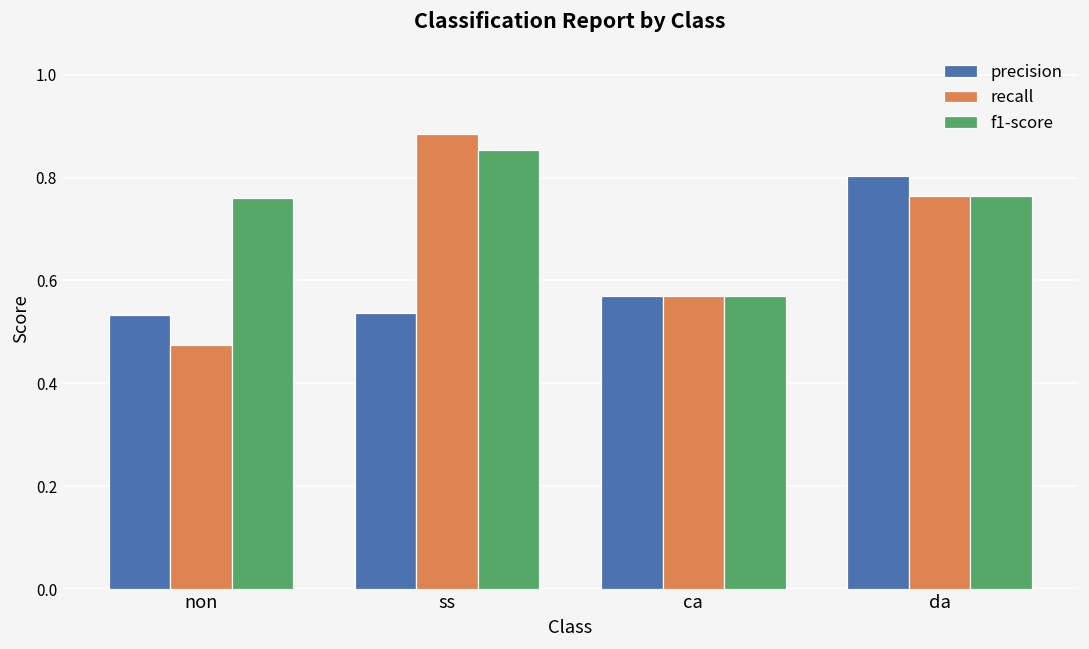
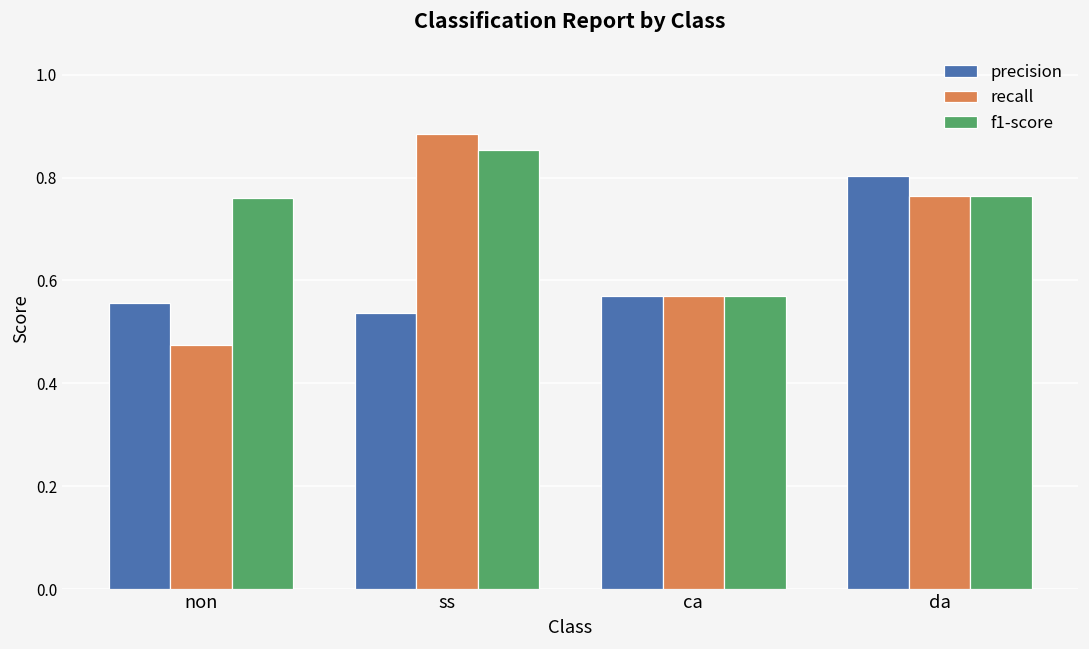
precision, non: 0.53 -> 0.56
